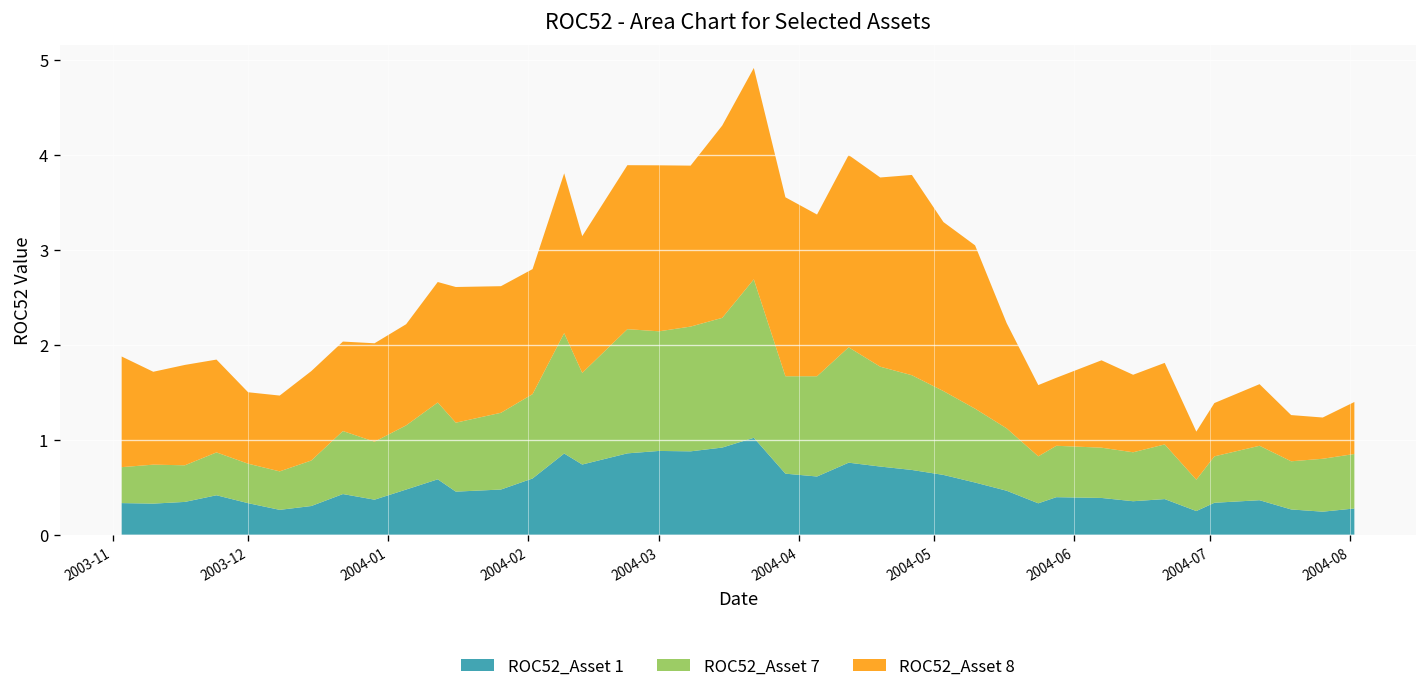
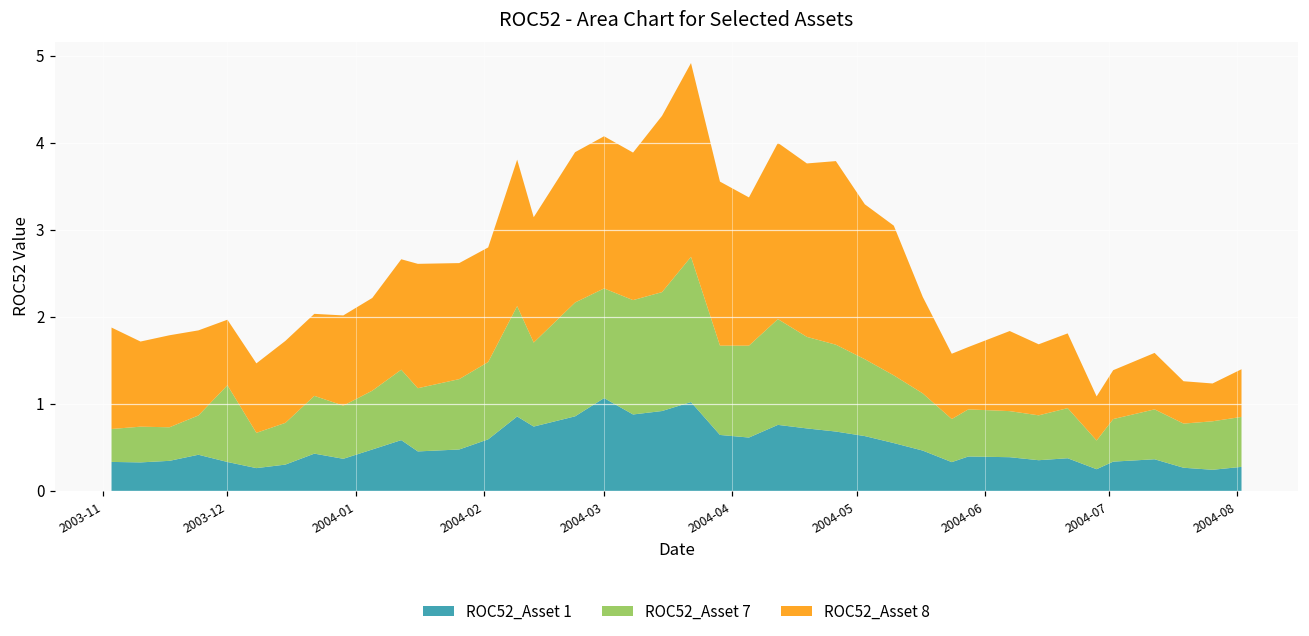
ROC52_Asset 7, 2003-12: 0.4 -> 0.9
ROC52_Asset 1, 2004-03: 0.9 -> 1.1
